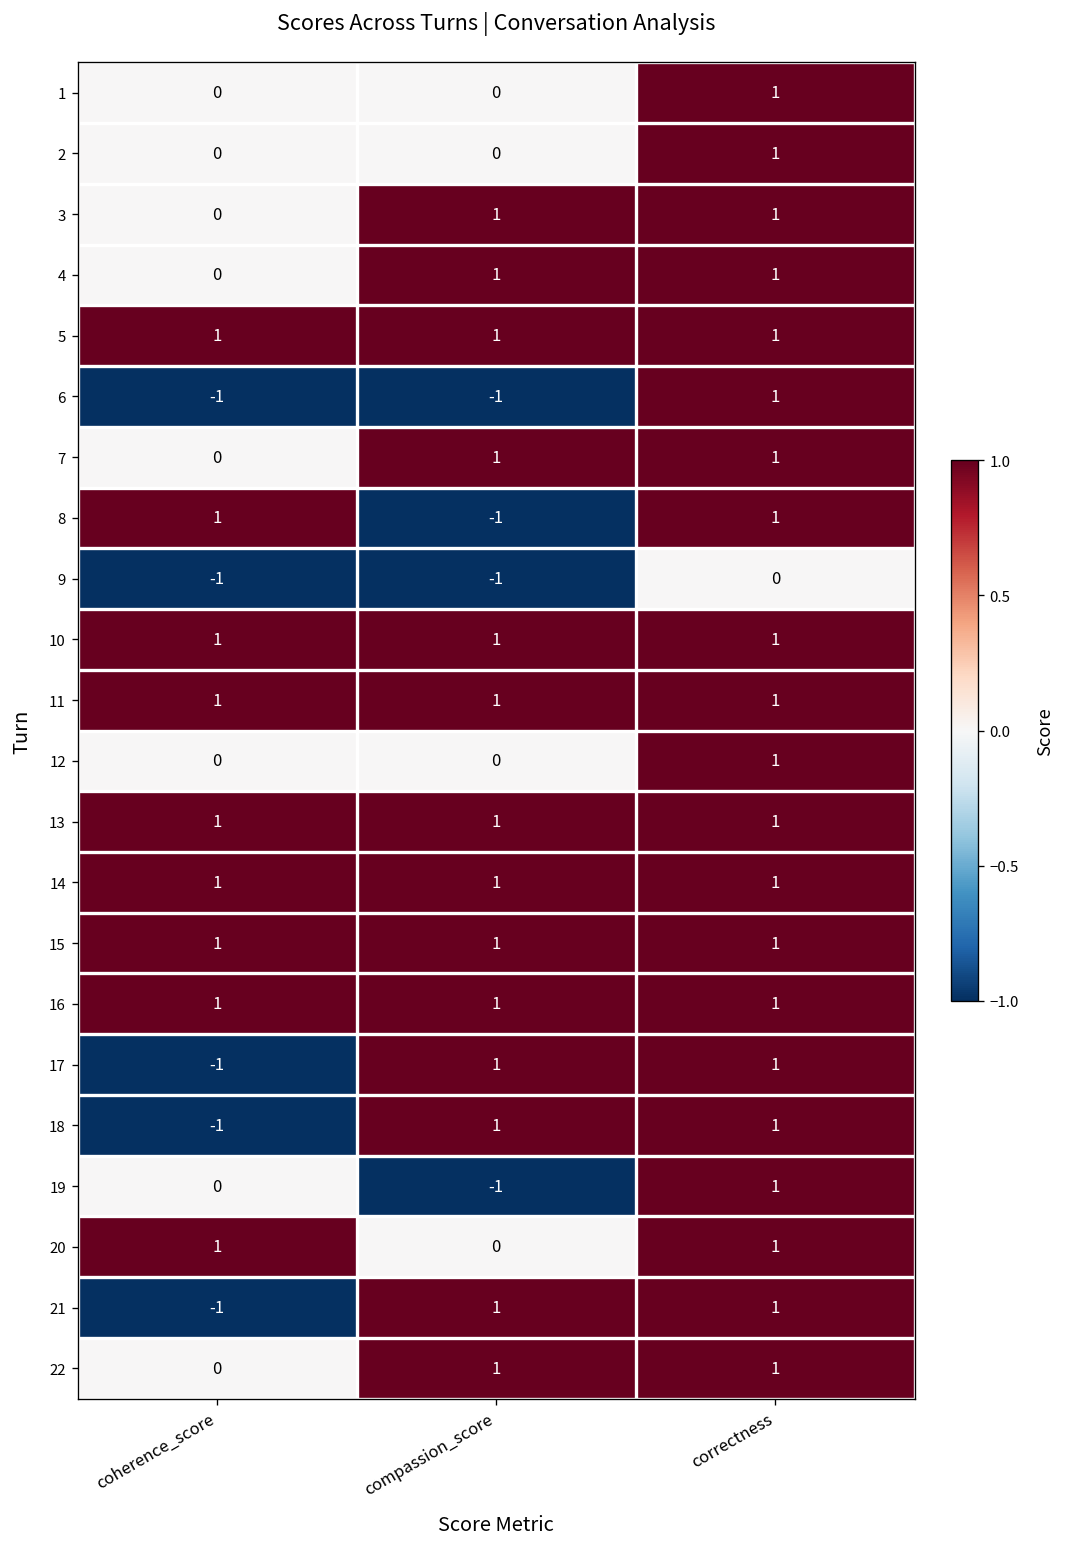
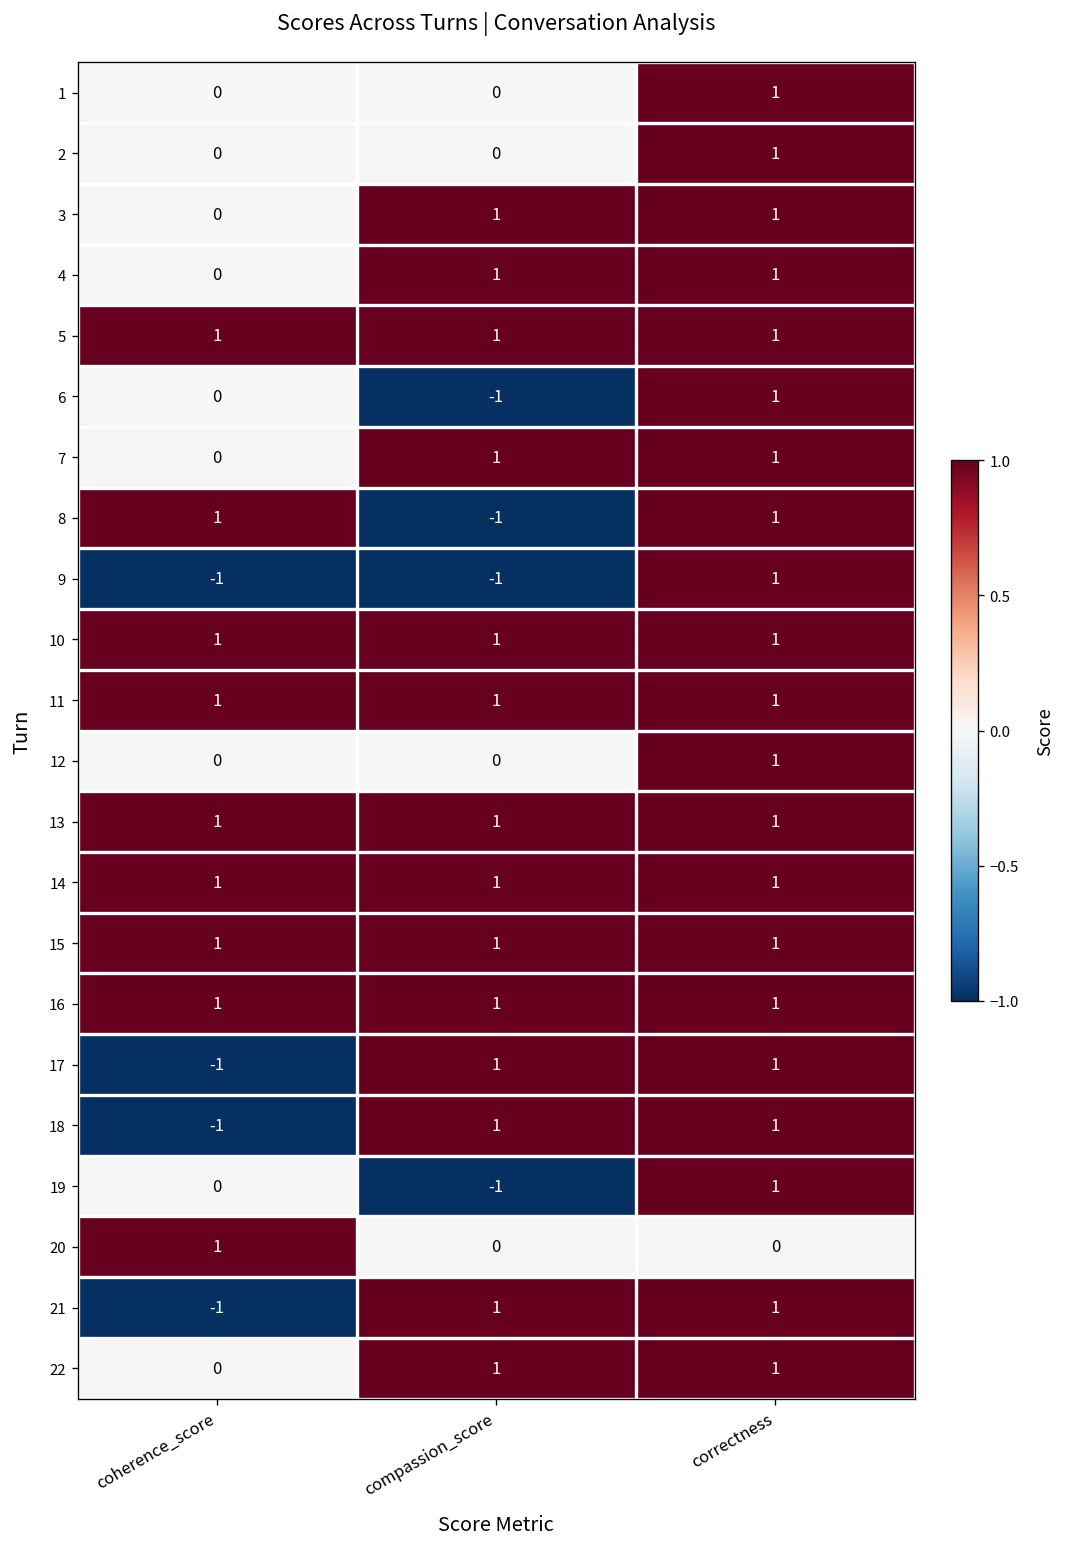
6, coherence_score: -1 -> 0
9, correctness: 0 -> 1
20, correctness: 1 -> 0
